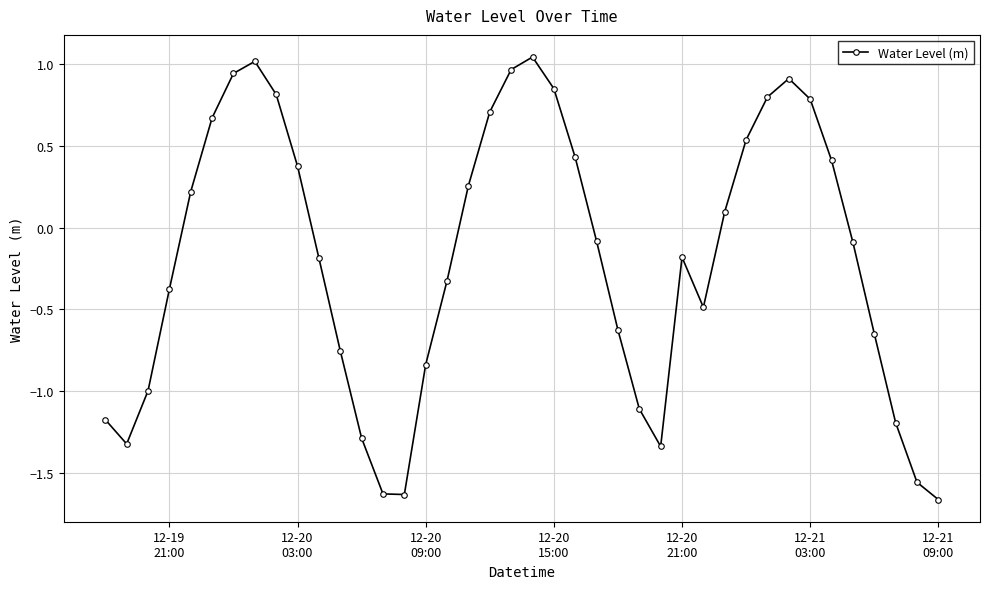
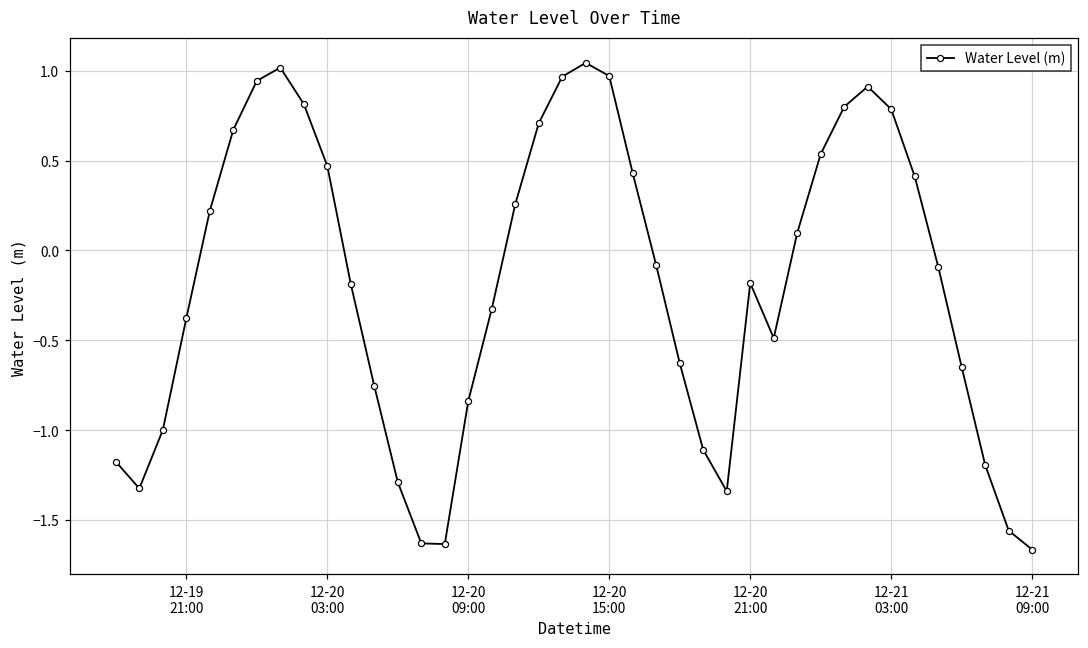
12-20 03:00: 0.38 -> 0.47
12-20 15:00: 0.85 -> 0.97
